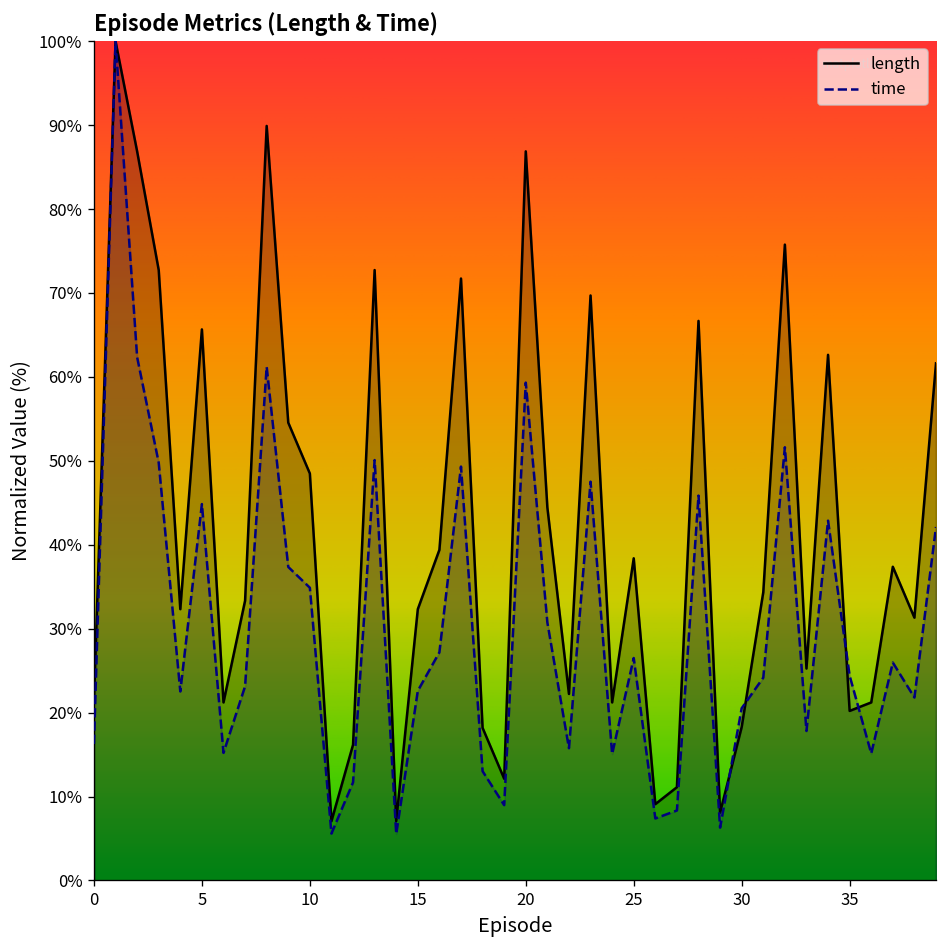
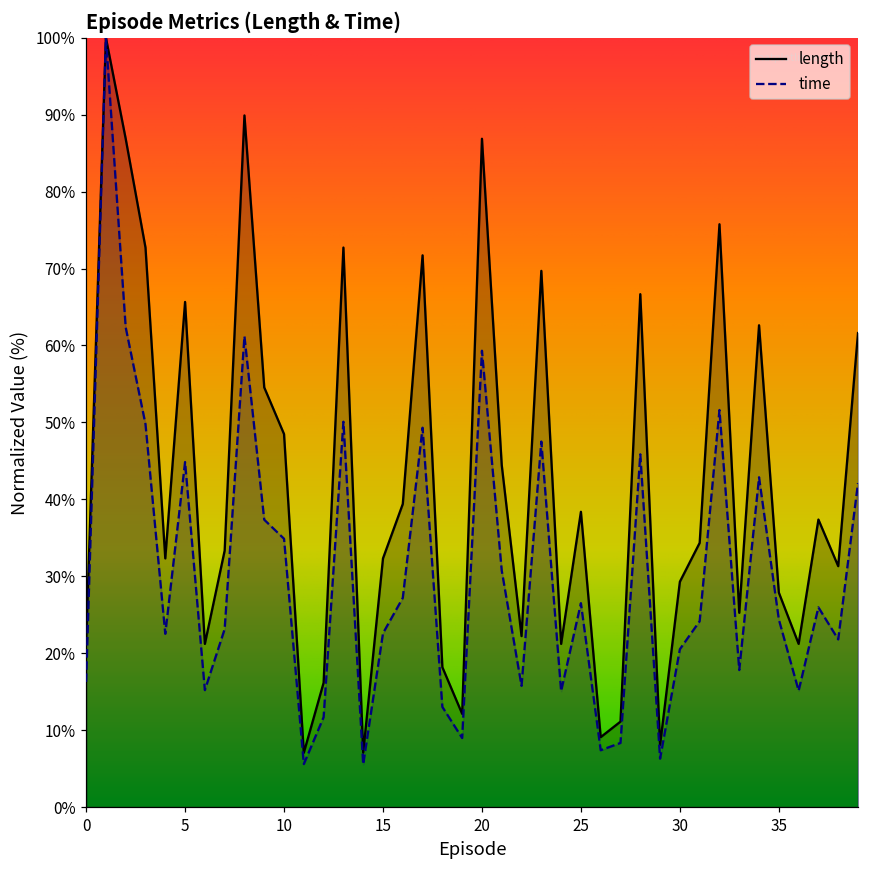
length, 30: 18% -> 29%
length, 35: 20% -> 28%
